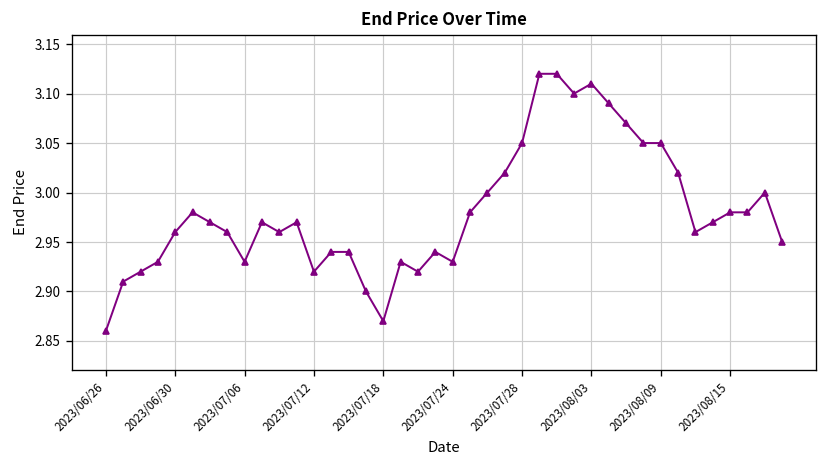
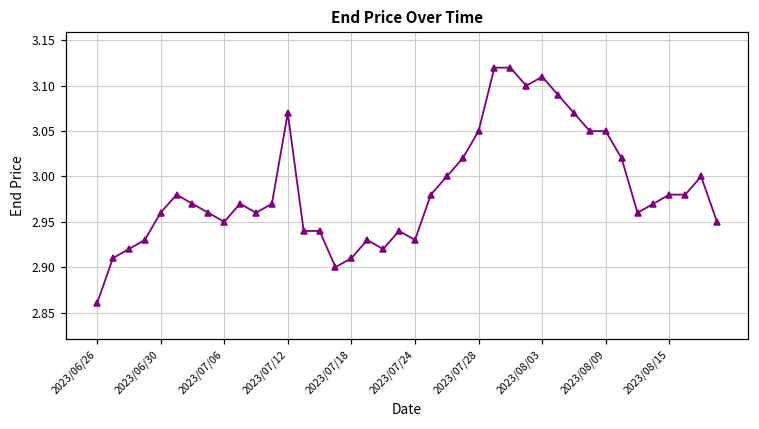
2023/07/06: 2.93 -> 2.95
2023/07/12: 2.92 -> 3.07
2023/07/18: 2.87 -> 2.91
